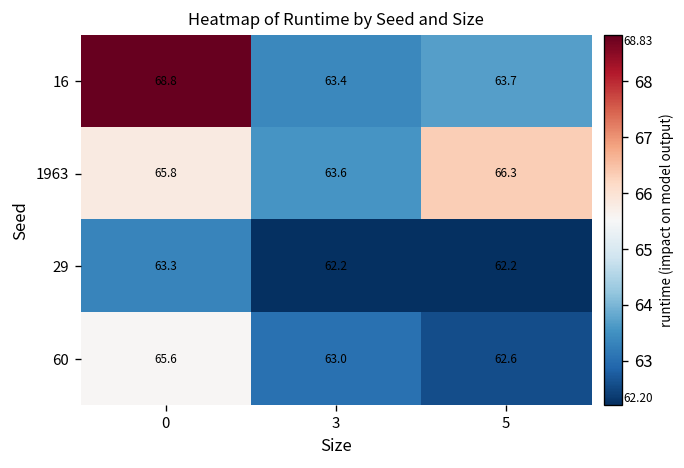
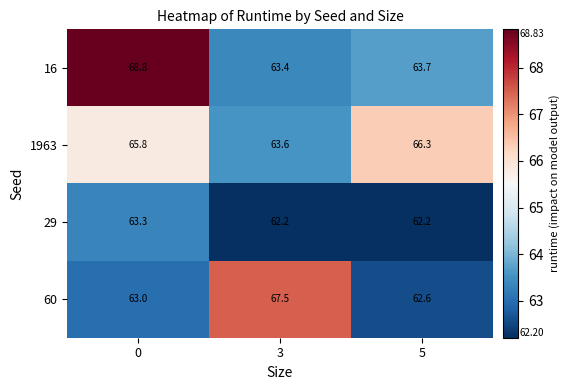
60, 0: 65.6 -> 63.0
60, 3: 63.0 -> 67.5
